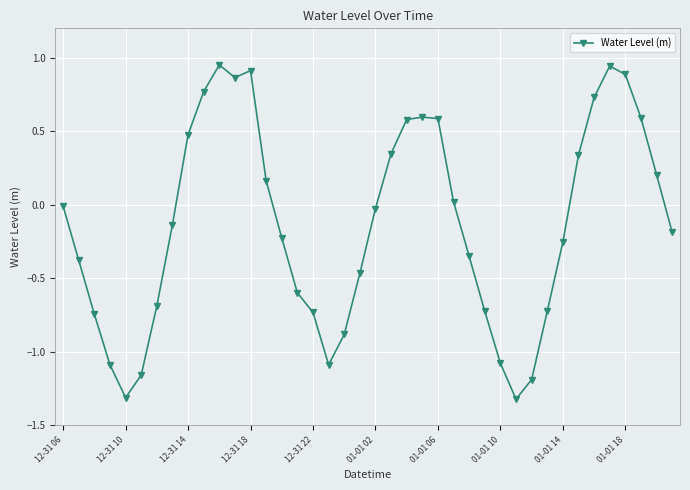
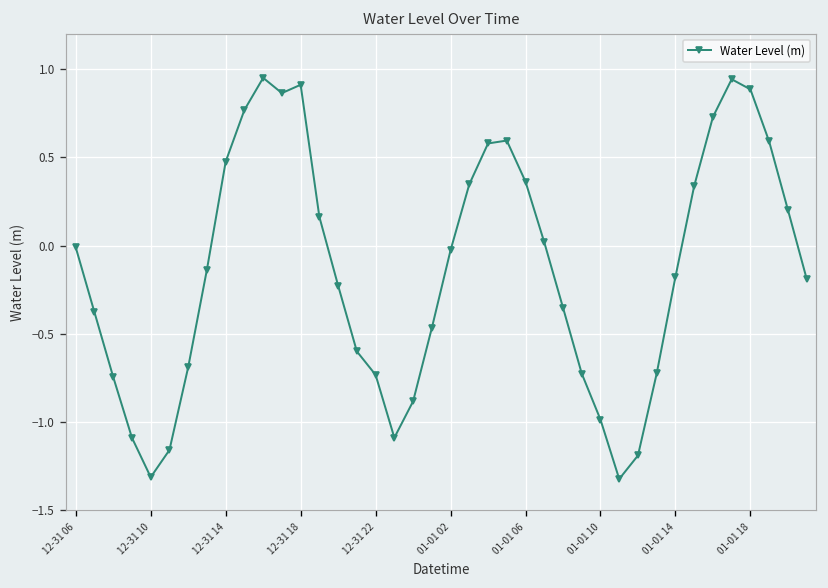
01-01 06: 0.59 -> 0.36
01-01 10: -1.08 -> -0.99
01-01 14: -0.25 -> -0.18
